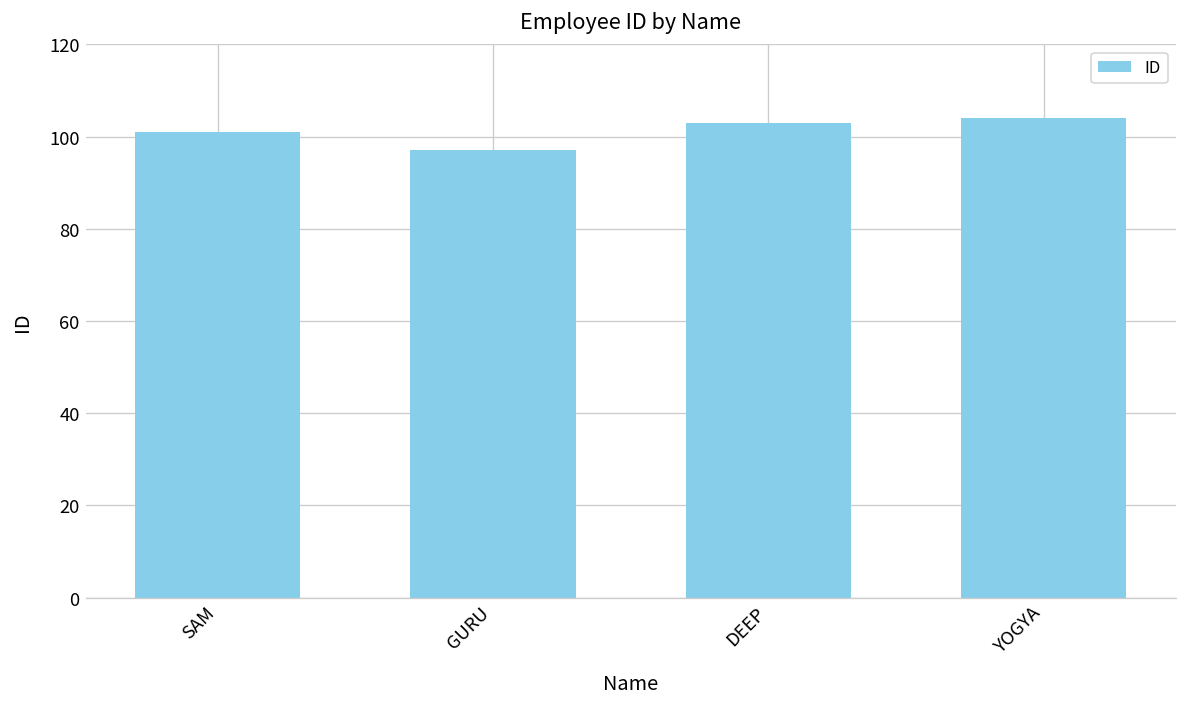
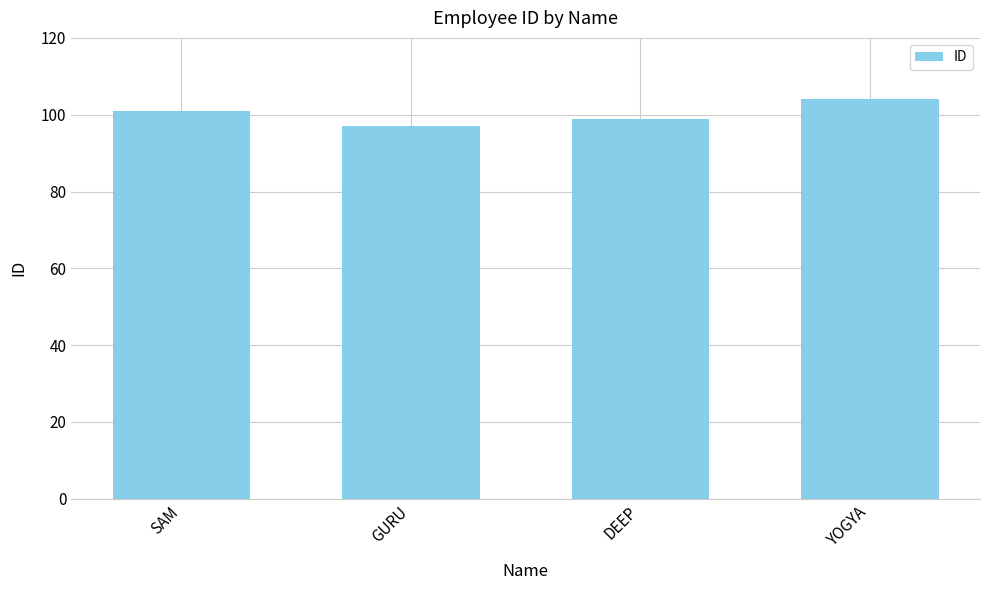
DEEP: 103 -> 99
